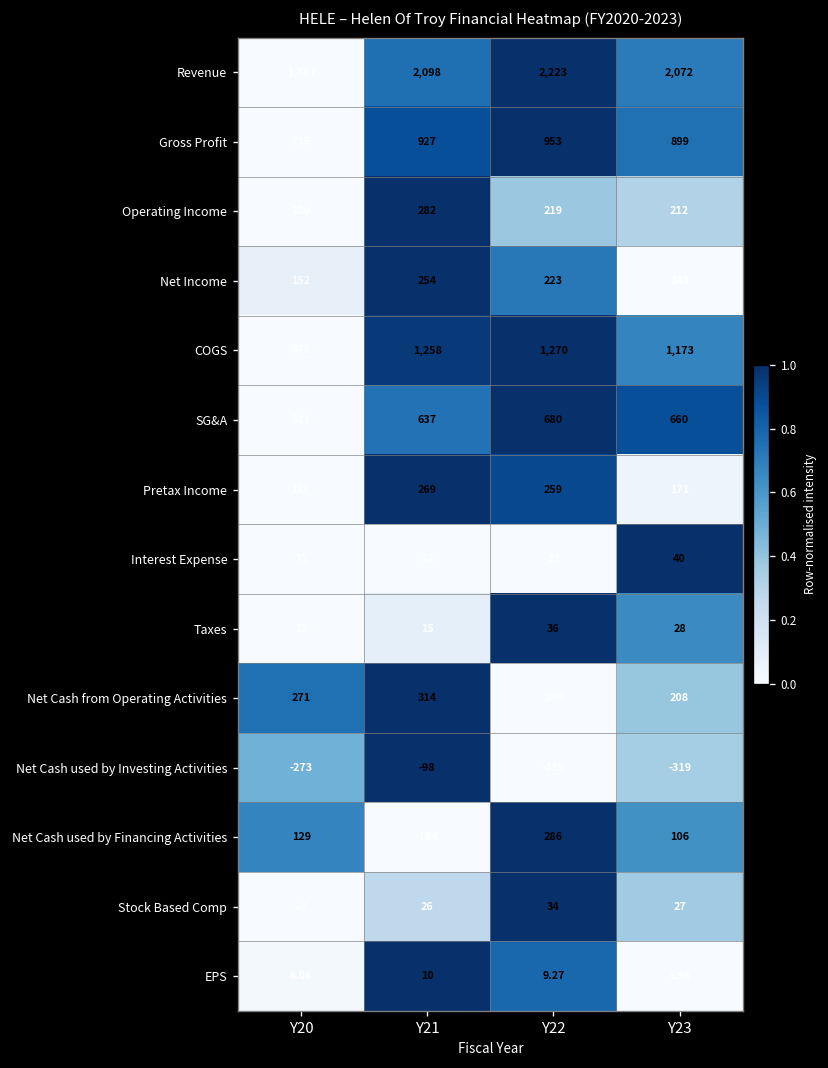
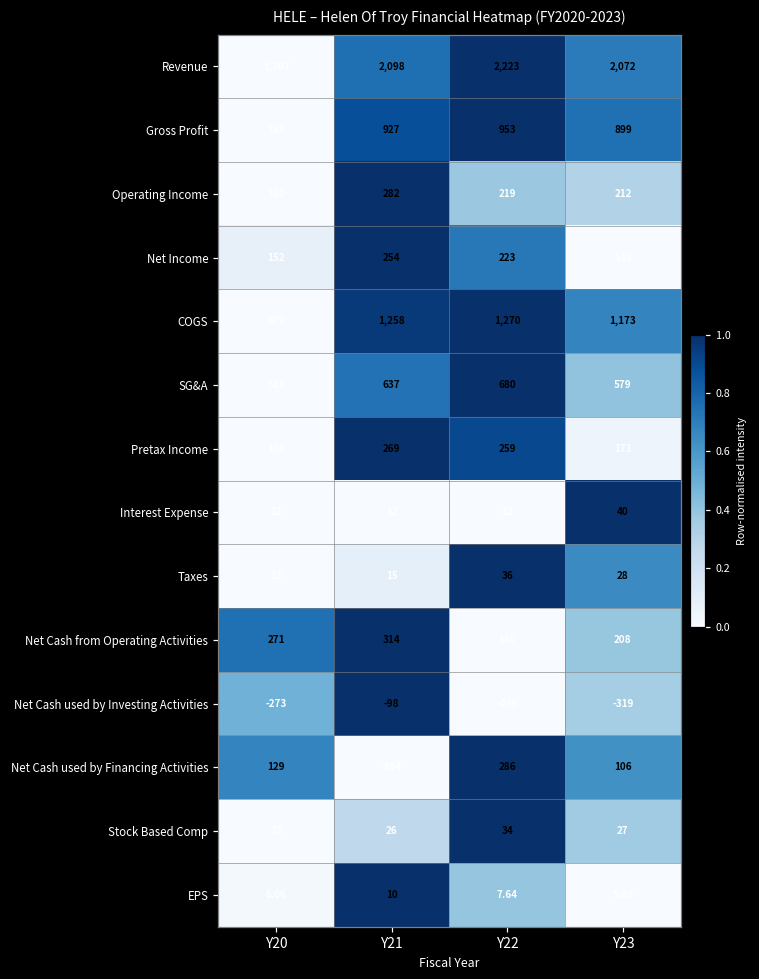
SG&A, Y23: 660 -> 579
EPS, Y22: 9.27 -> 7.64
